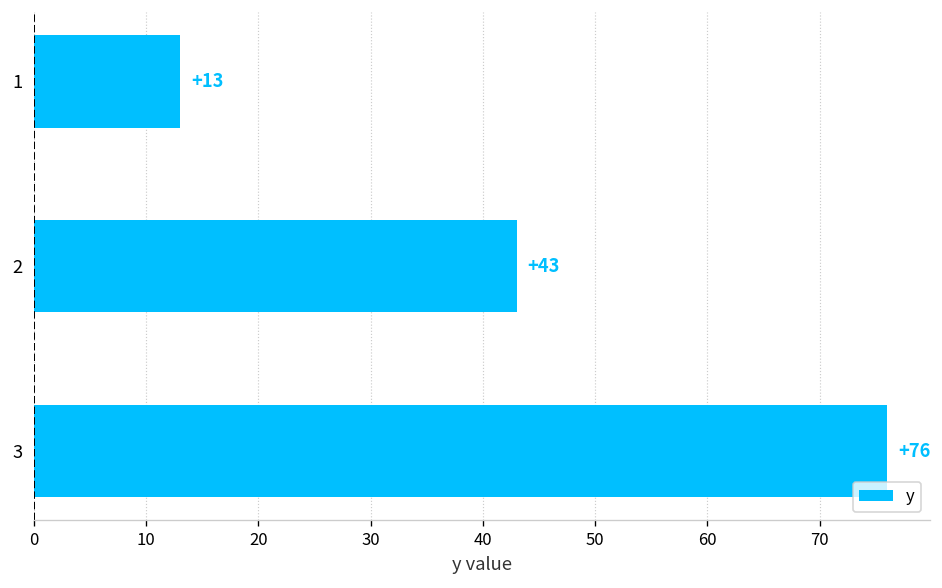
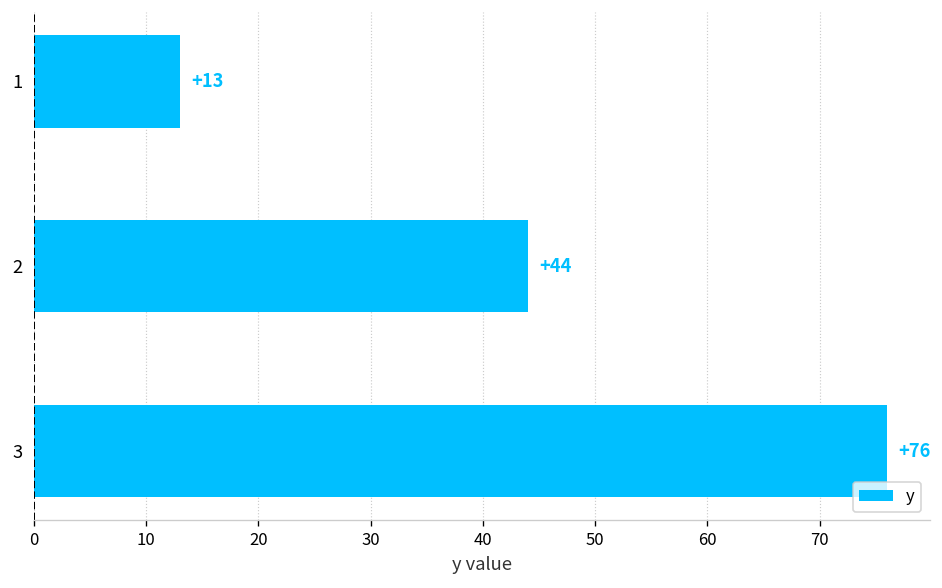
2: +43 -> +44
